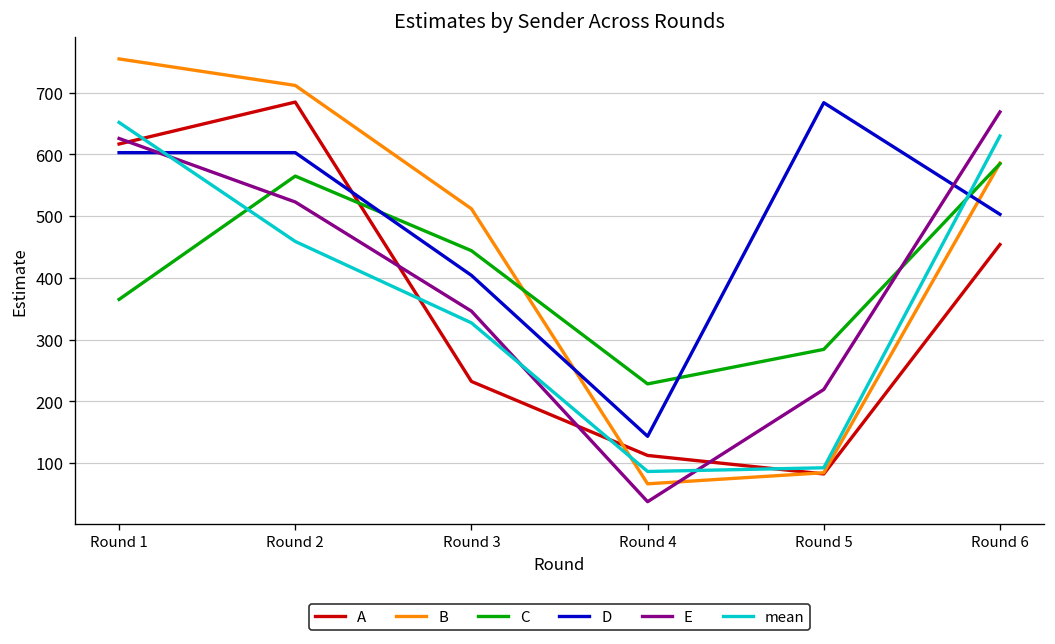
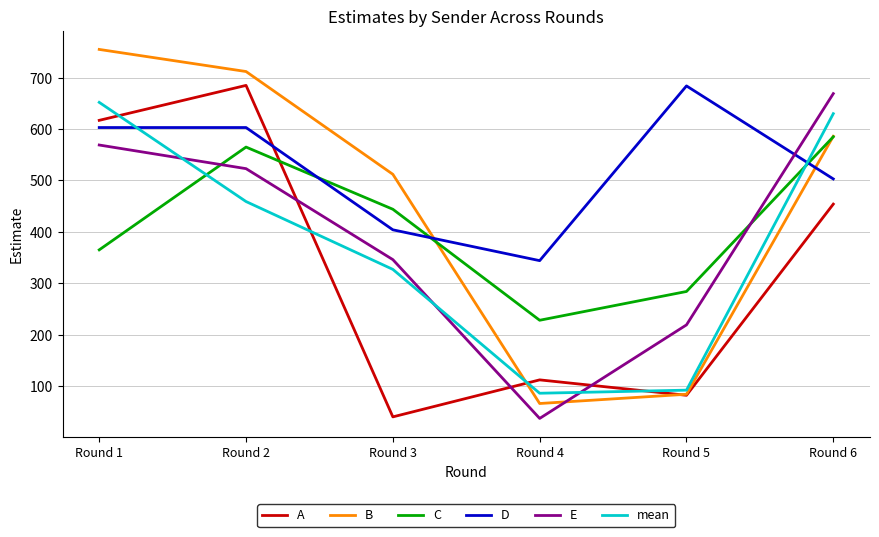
E, Round 1: 630 -> 570
A, Round 3: 230 -> 40
D, Round 4: 140 -> 340
